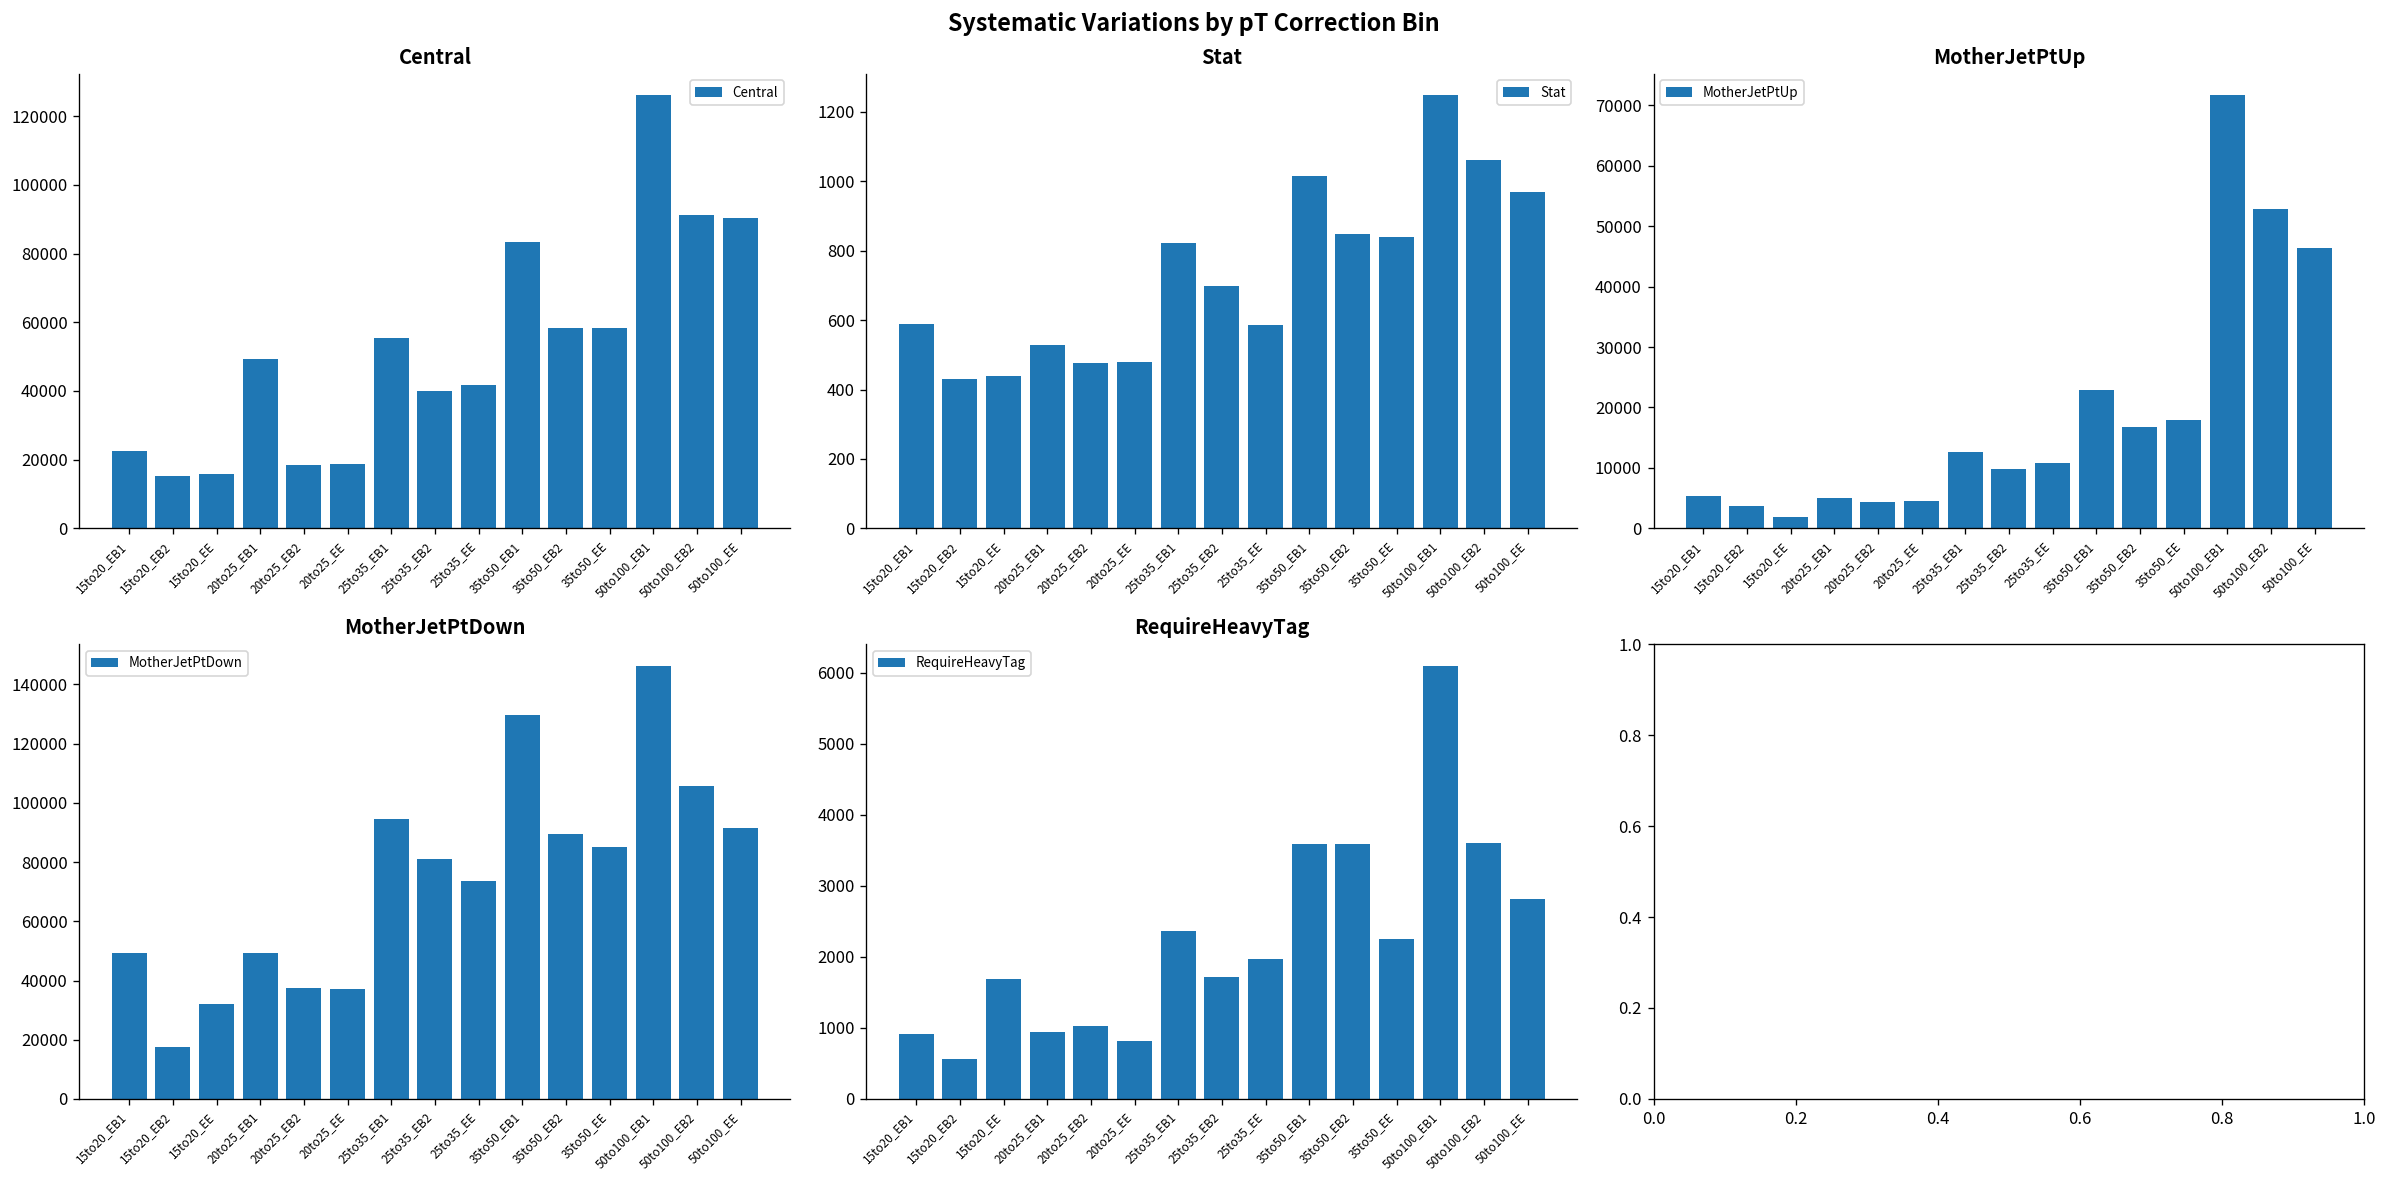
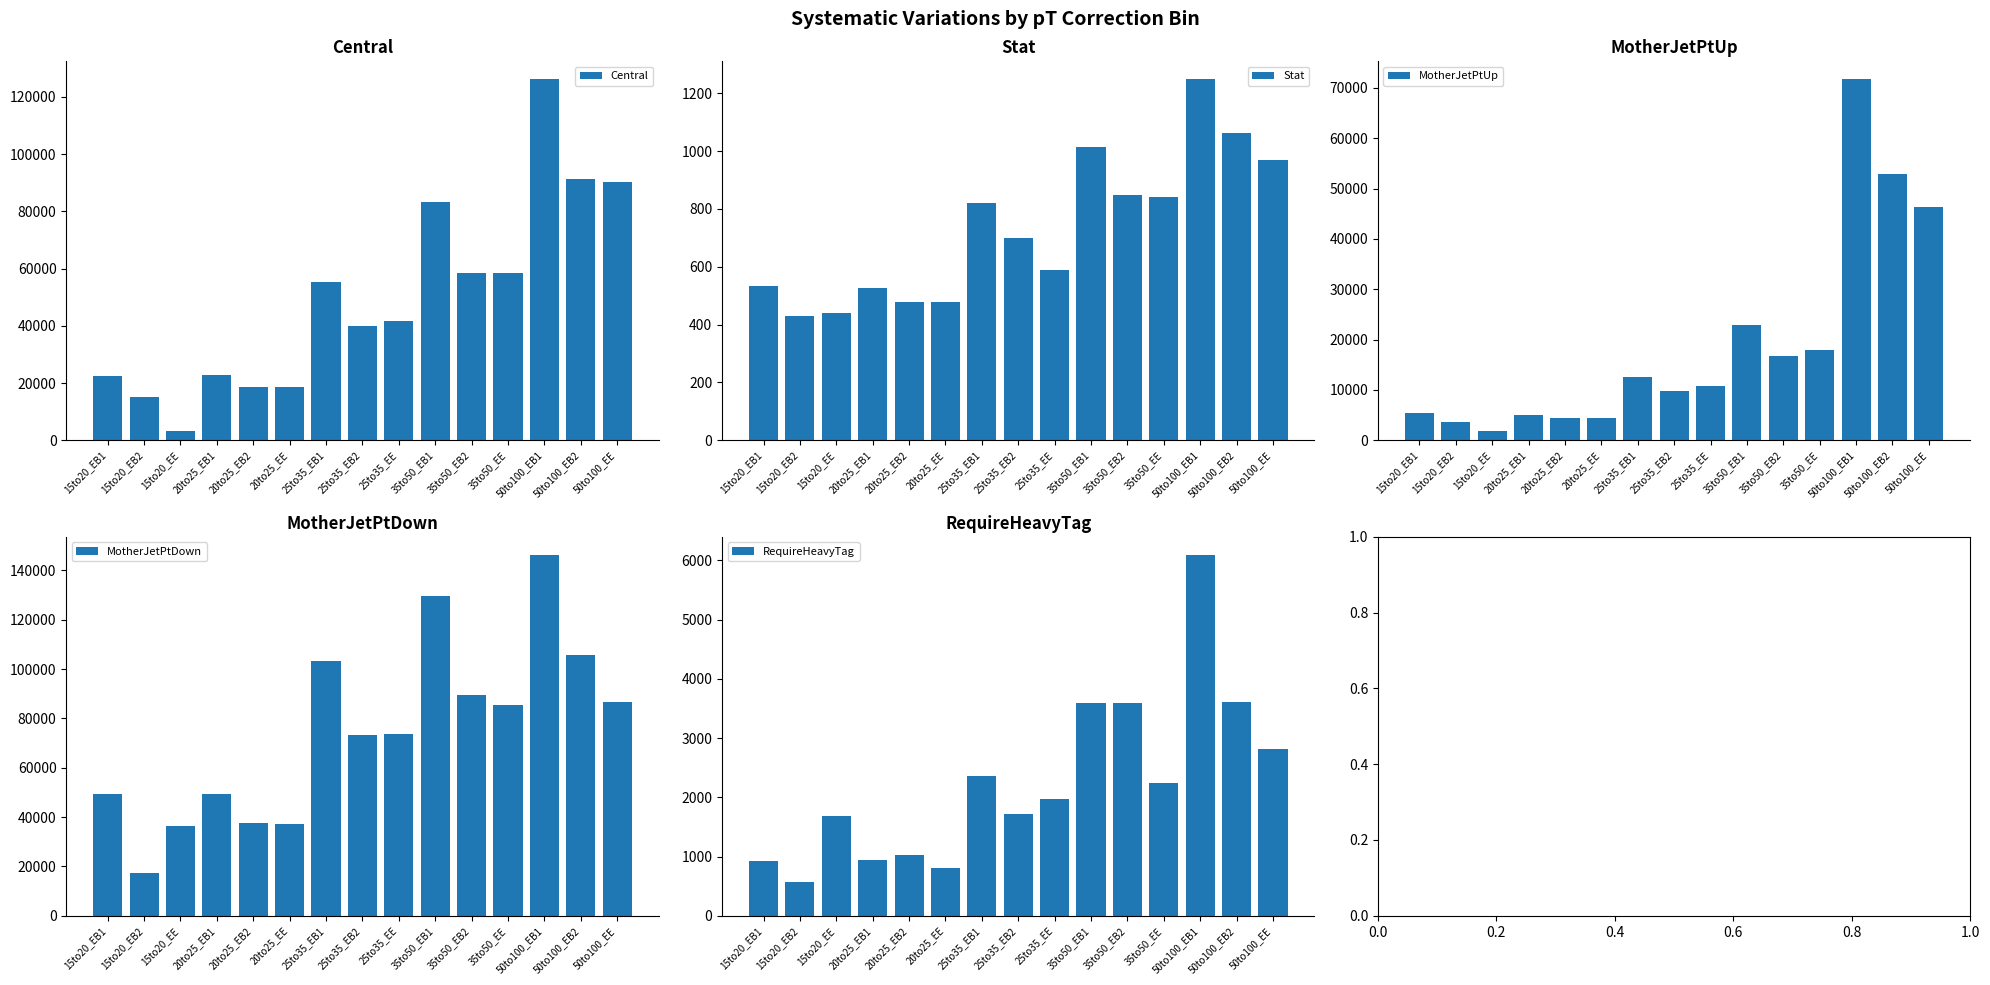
Central, 15to20_EE: 16000 -> 3000
Central, 20to25_EB1: 49000 -> 23000
Stat, 15to20_EB1: 590 -> 530
MotherJetPtDown, 15to20_EE: 32000 -> 36000
MotherJetPtDown, 25to35_EB1: 95000 -> 103000
MotherJetPtDown, 25to35_EB2: 81000 -> 73000
MotherJetPtDown, 50to100_EE: 92000 -> 86000
